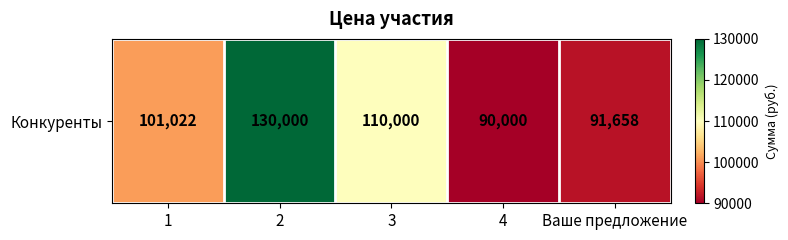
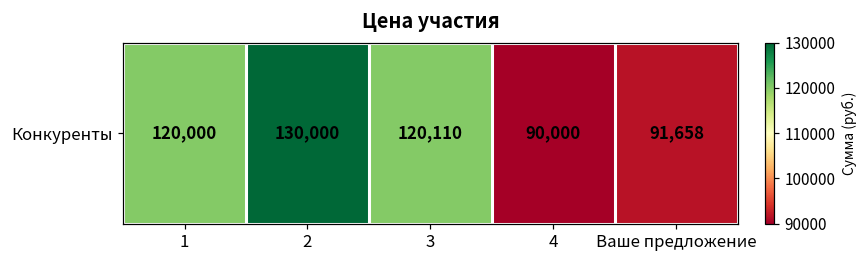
Конкуренты, 1: 101,022 -> 120,000
Конкуренты, 3: 110,000 -> 120,110
